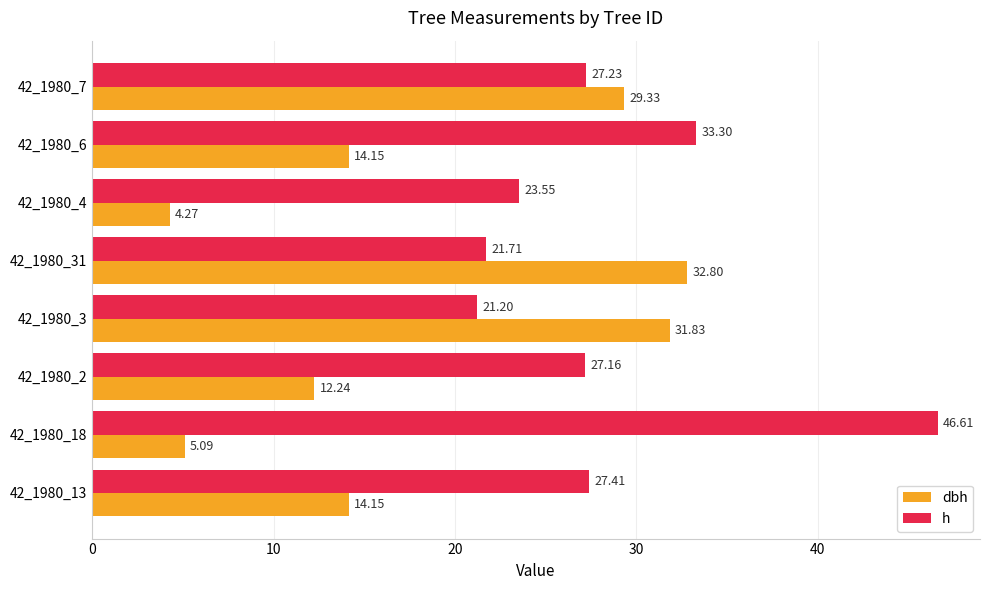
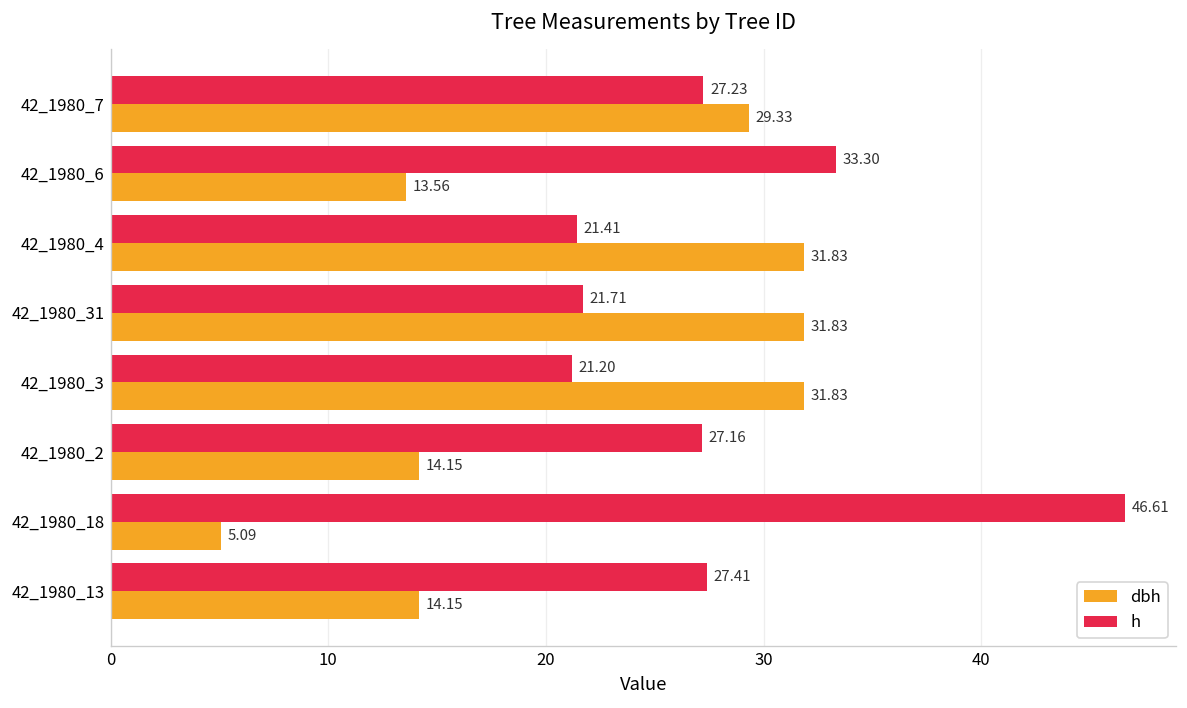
dbh, 42_1980_6: 14.15 -> 13.56
h, 42_1980_4: 23.55 -> 21.41
dbh, 42_1980_4: 4.27 -> 31.83
dbh, 42_1980_31: 32.80 -> 31.83
dbh, 42_1980_2: 12.24 -> 14.15
